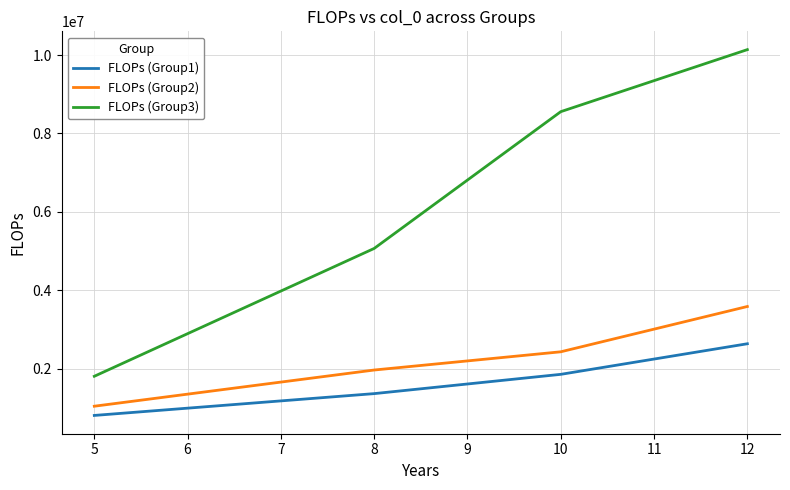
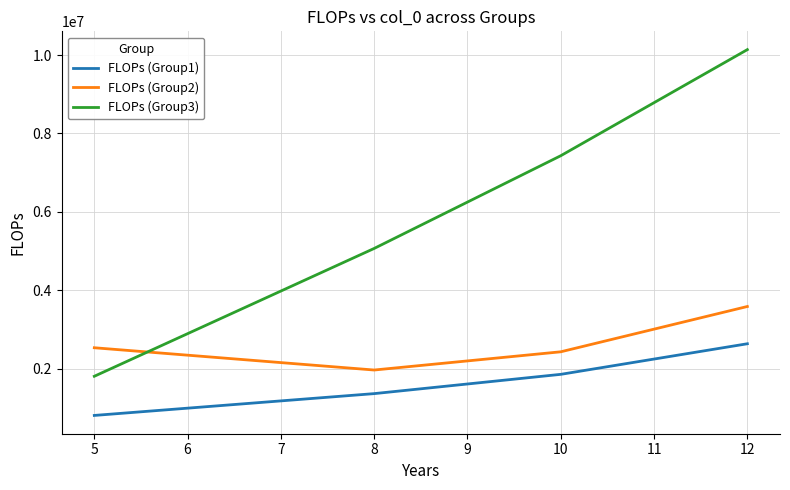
FLOPs (Group2), 5: 1000000 -> 2500000
FLOPs (Group3), 10: 8600000 -> 7400000
